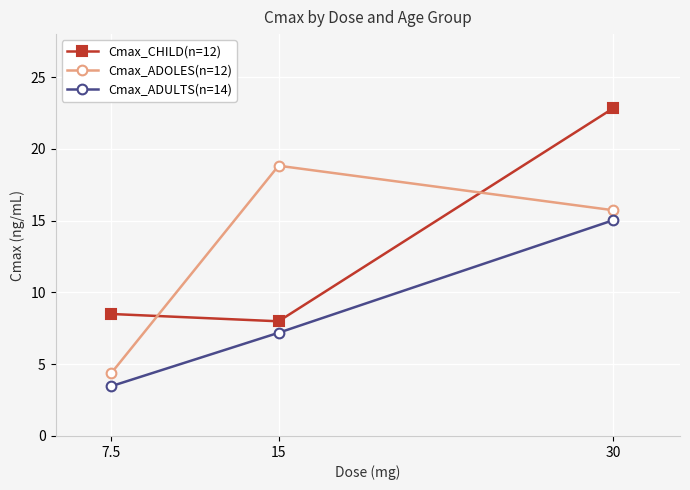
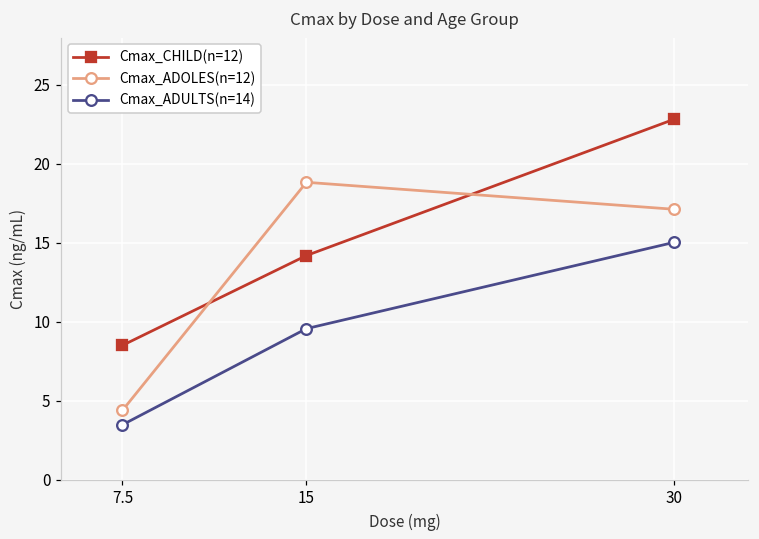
Cmax_CHILD(n=12), 15: 8.0 -> 14.2
Cmax_ADULTS(n=14), 15: 7.2 -> 9.6
Cmax_ADOLES(n=12), 30: 15.7 -> 17.1
